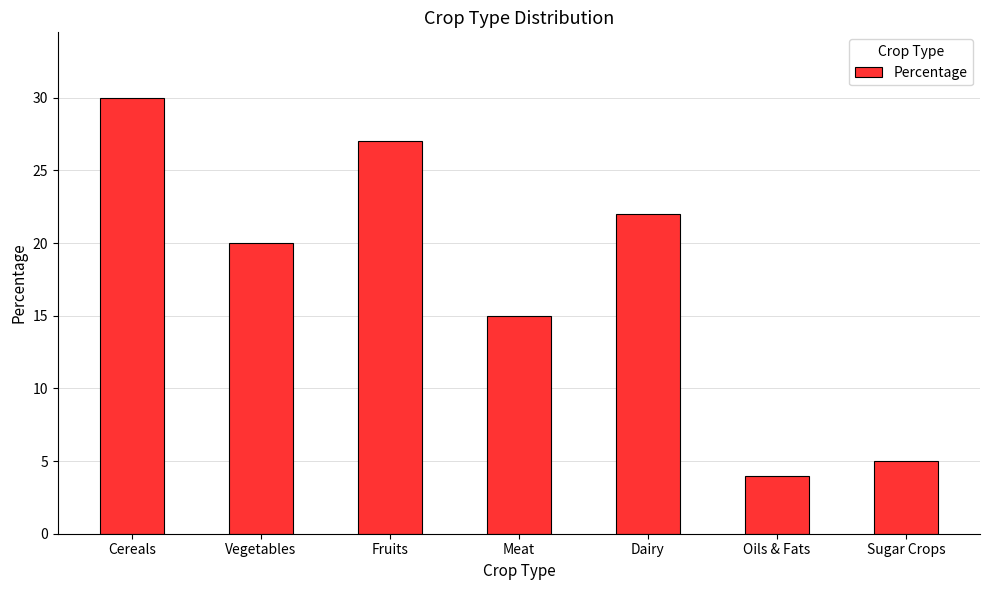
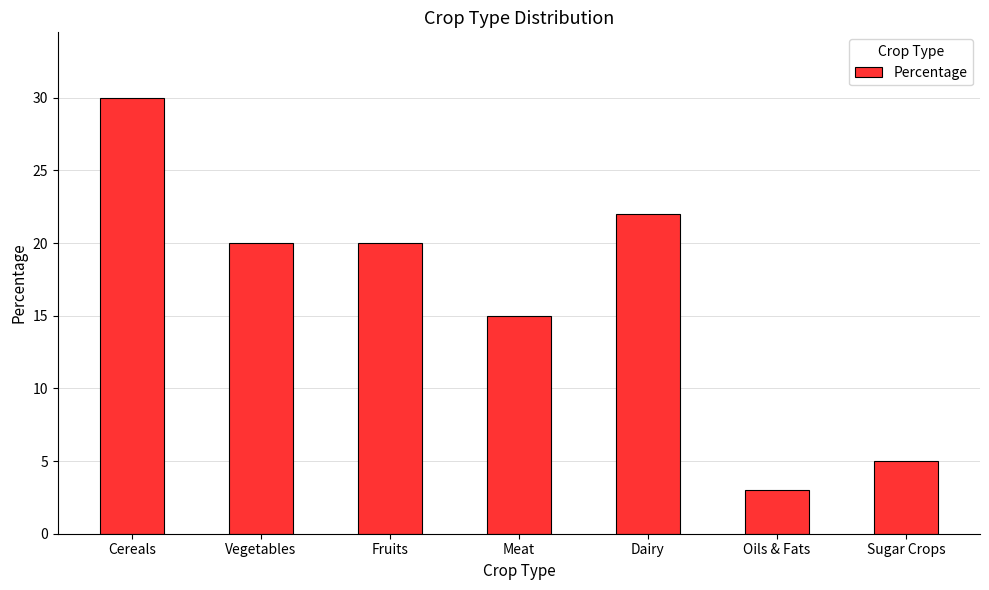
Fruits: 27 -> 20
Oils & Fats: 4 -> 3
